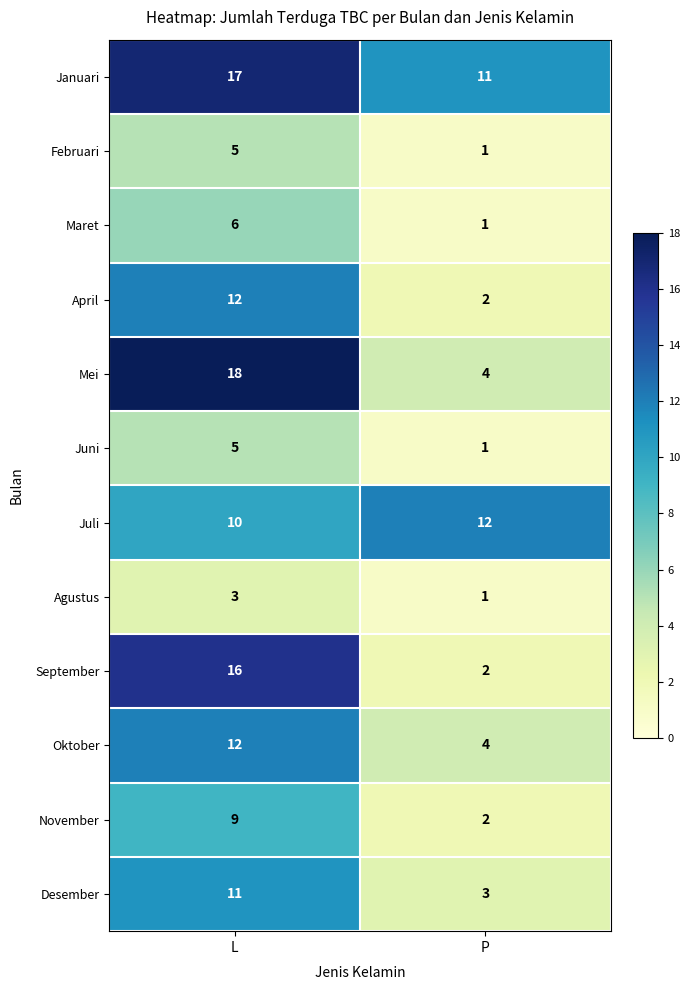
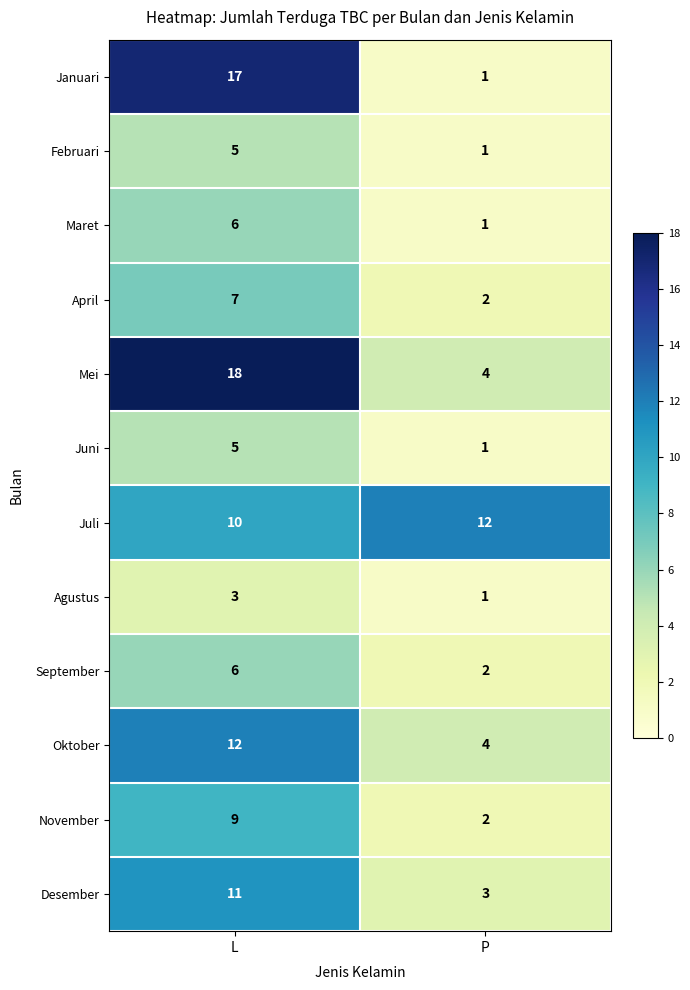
Januari, P: 11 -> 1
April, L: 12 -> 7
September, L: 16 -> 6
